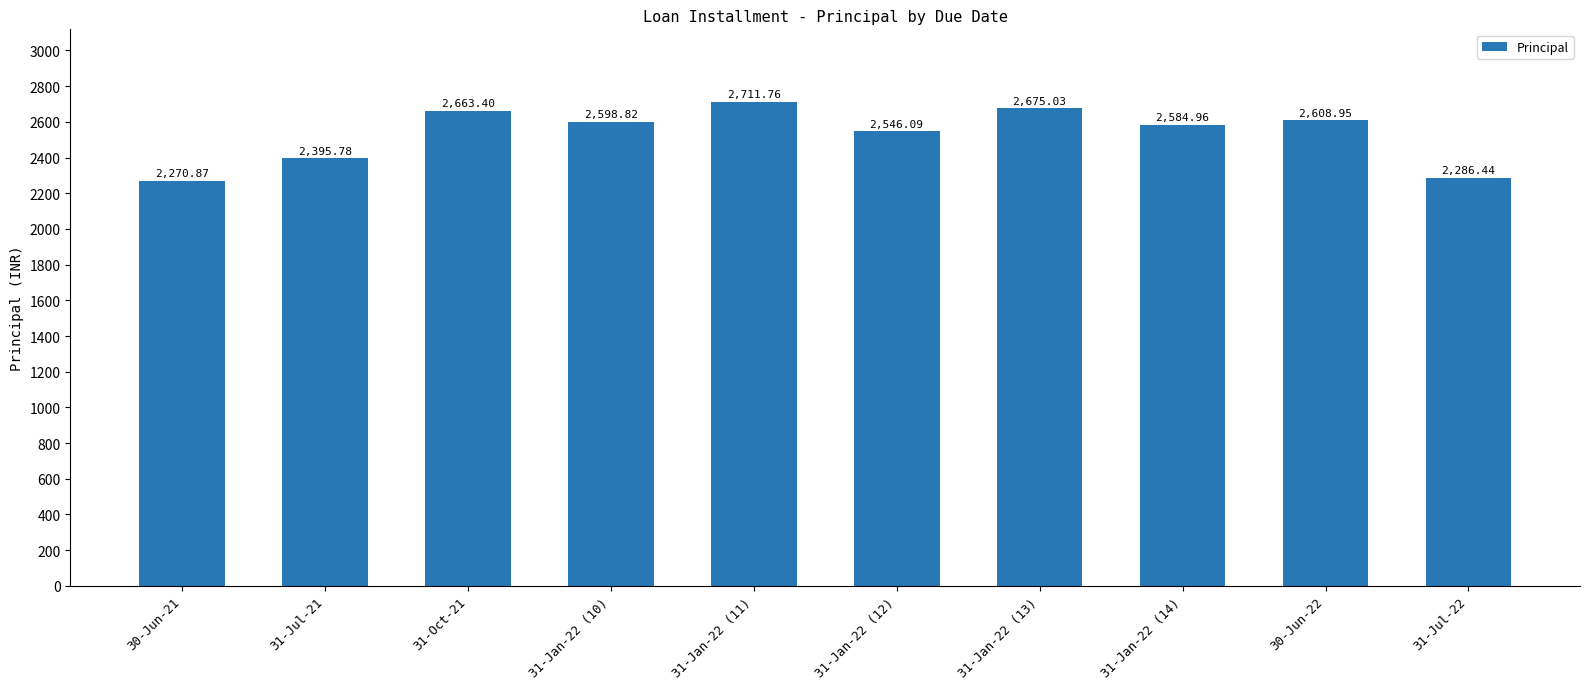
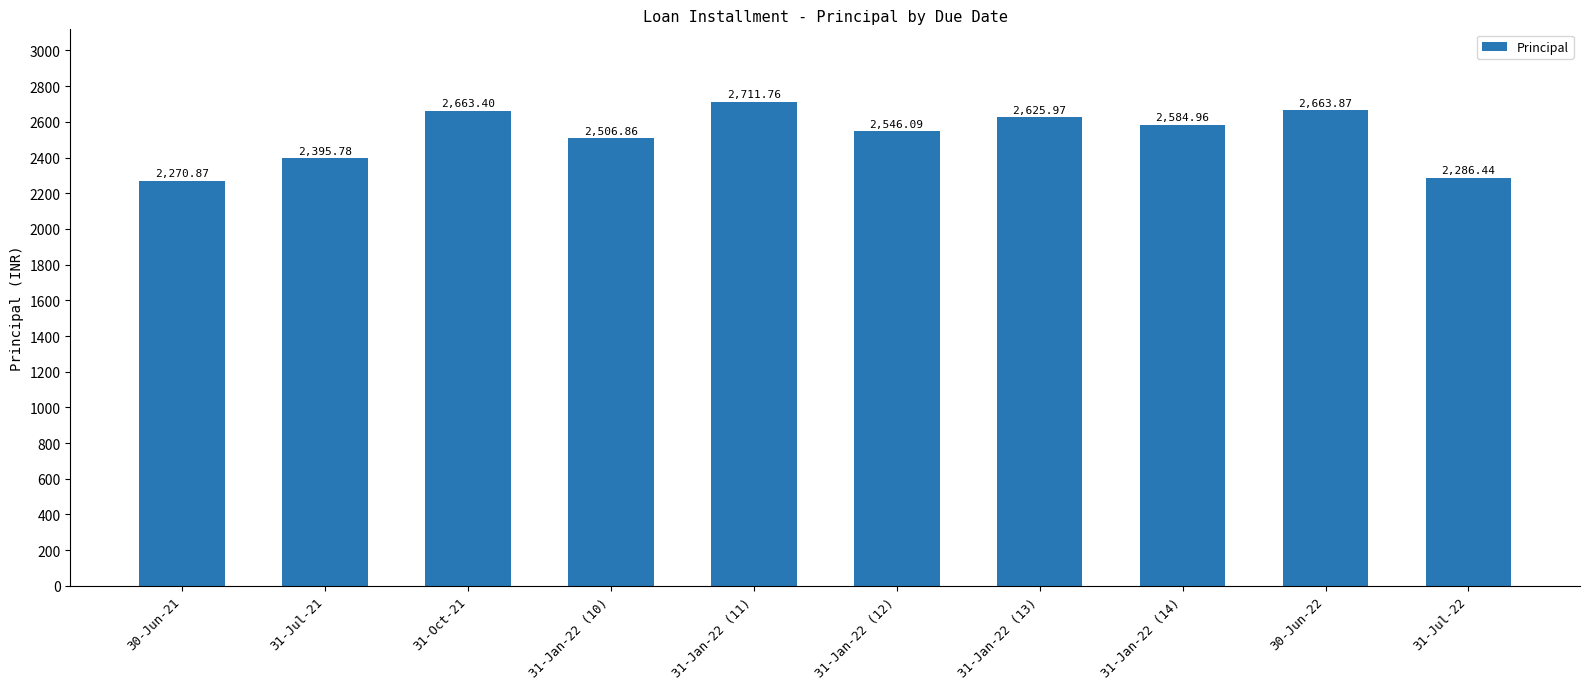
31-Jan-22 (10): 2,598.82 -> 2,506.86
31-Jan-22 (13): 2,675.03 -> 2,625.97
30-Jun-22: 2,608.95 -> 2,663.87
